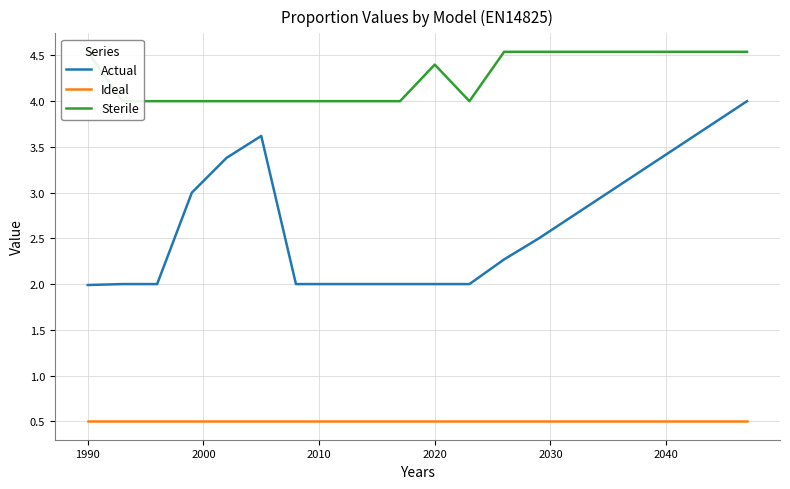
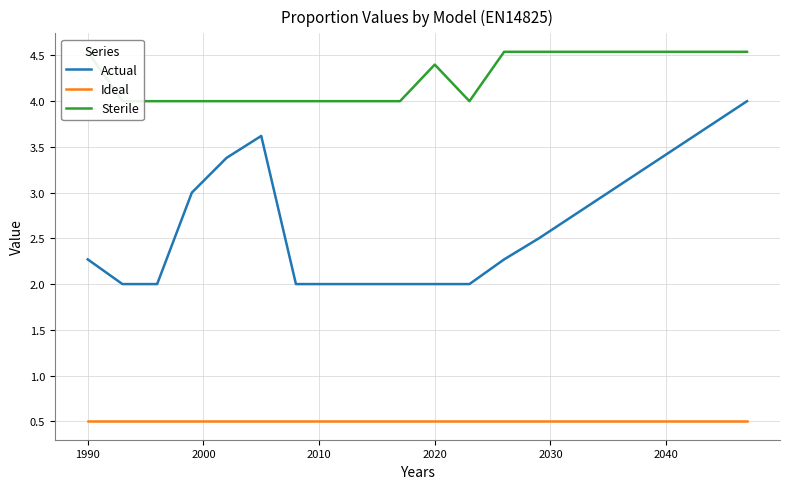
Actual, 1990: 2.0 -> 2.3
